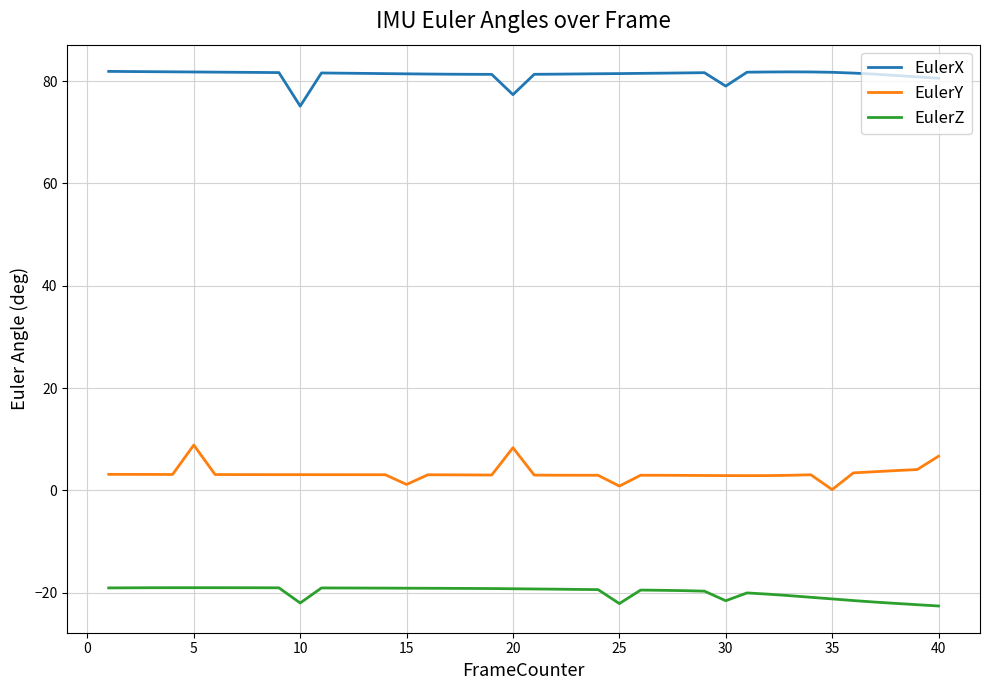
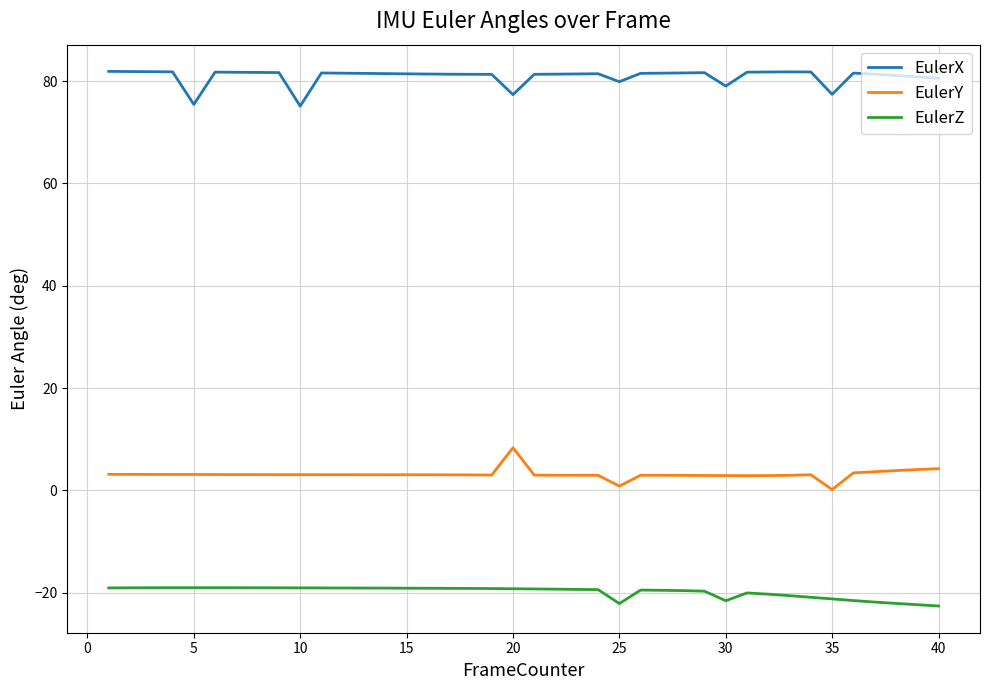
EulerX, 5: 82 -> 75
EulerY, 5: 9 -> 3
EulerZ, 10: -22 -> -19
EulerY, 15: 1 -> 3
EulerX, 25: 81 -> 80
EulerX, 35: 82 -> 77
EulerY, 40: 7 -> 4
